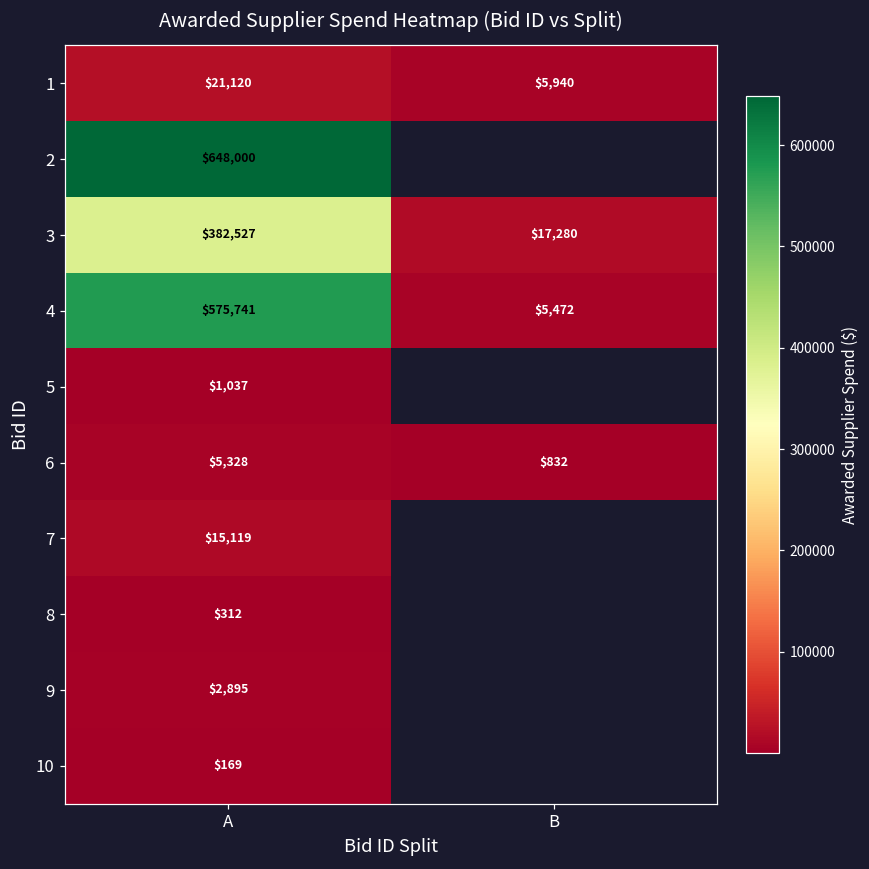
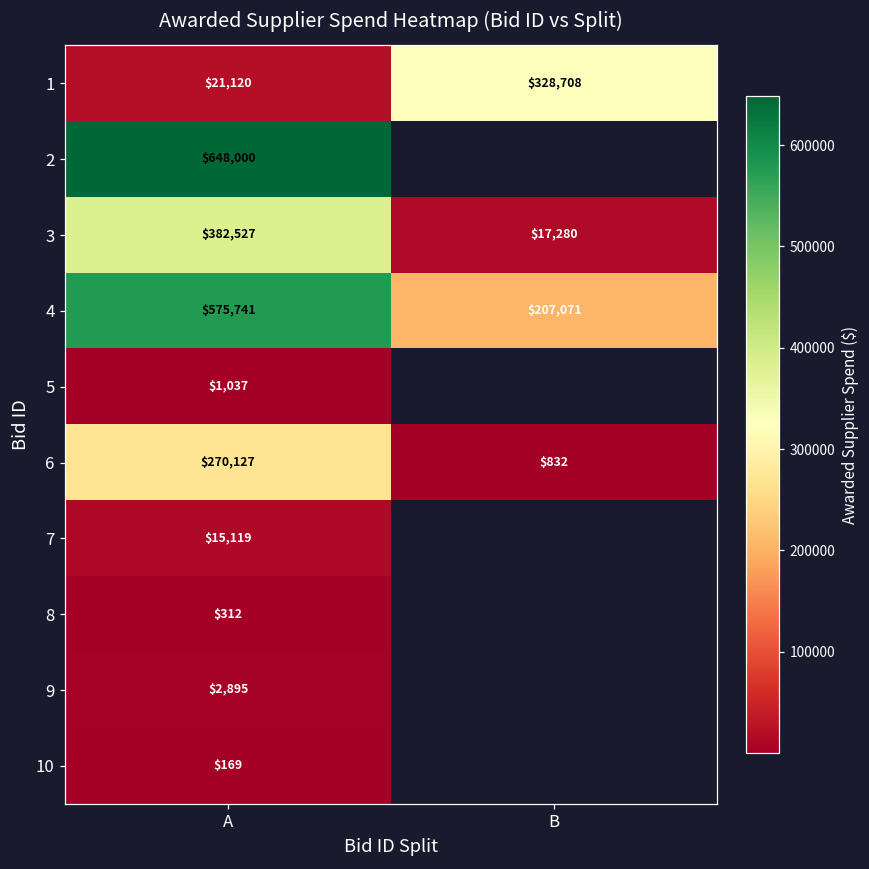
1, B: $5,940 -> $328,708
4, B: $5,472 -> $207,071
6, A: $5,328 -> $270,127
